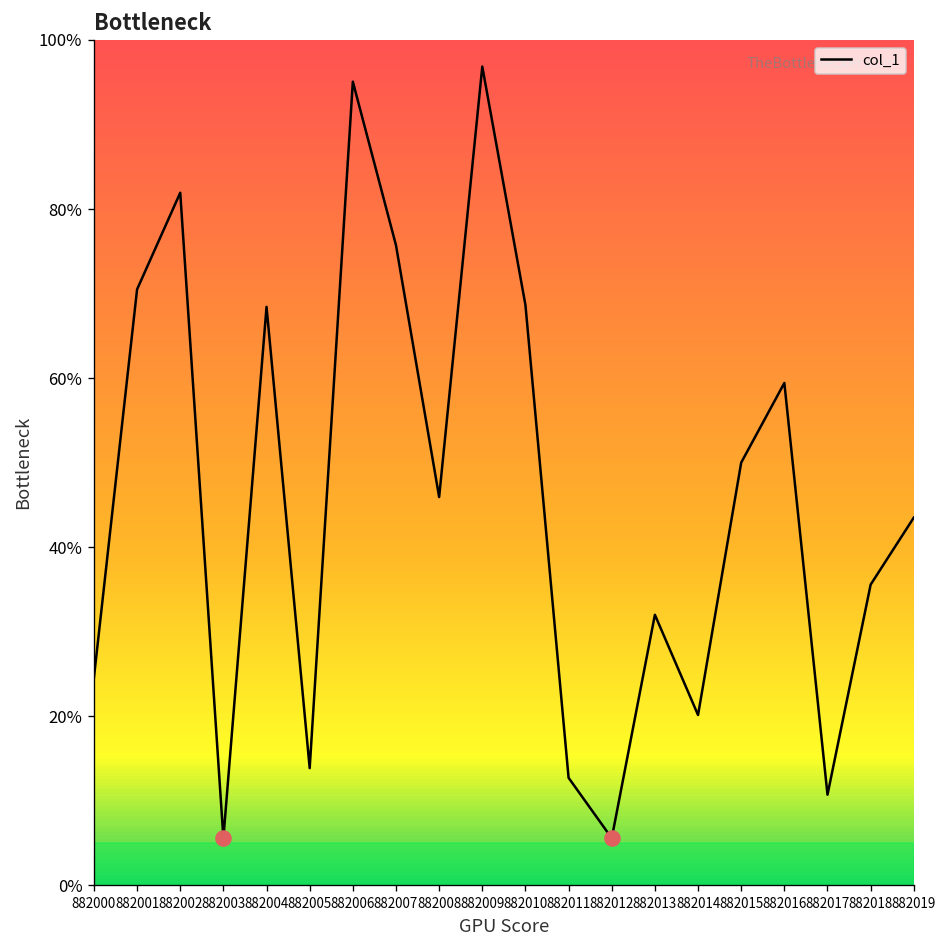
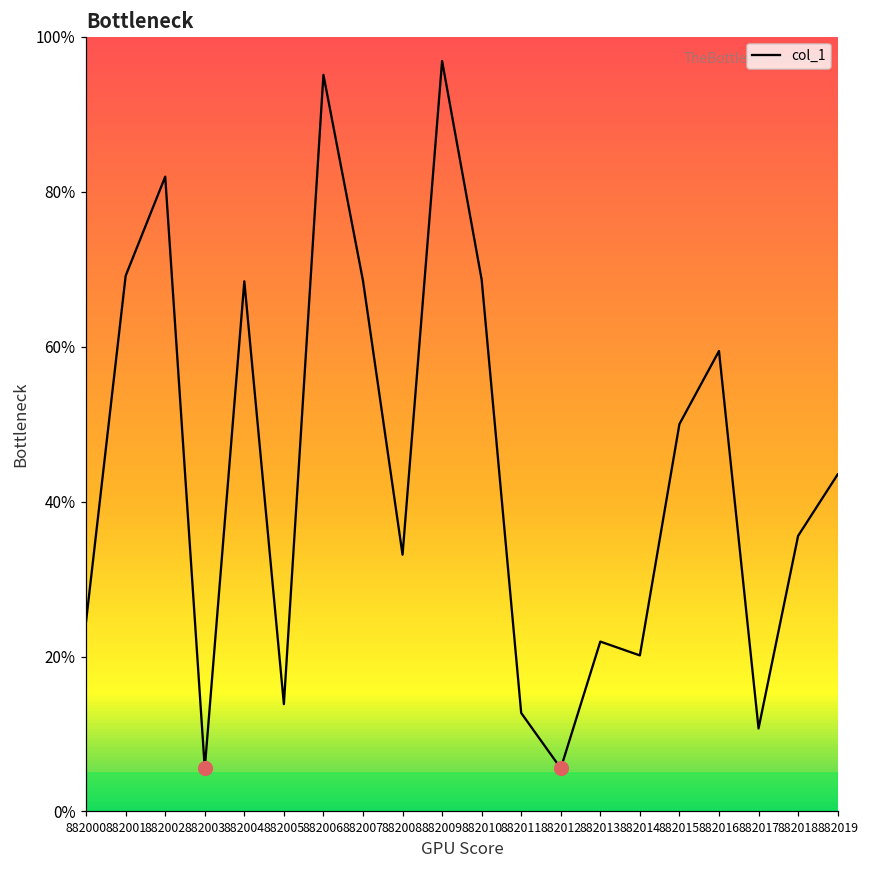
col_1, 882001: 71% -> 69%
col_1, 882007: 76% -> 69%
col_1, 882008: 46% -> 33%
col_1, 882013: 32% -> 22%
